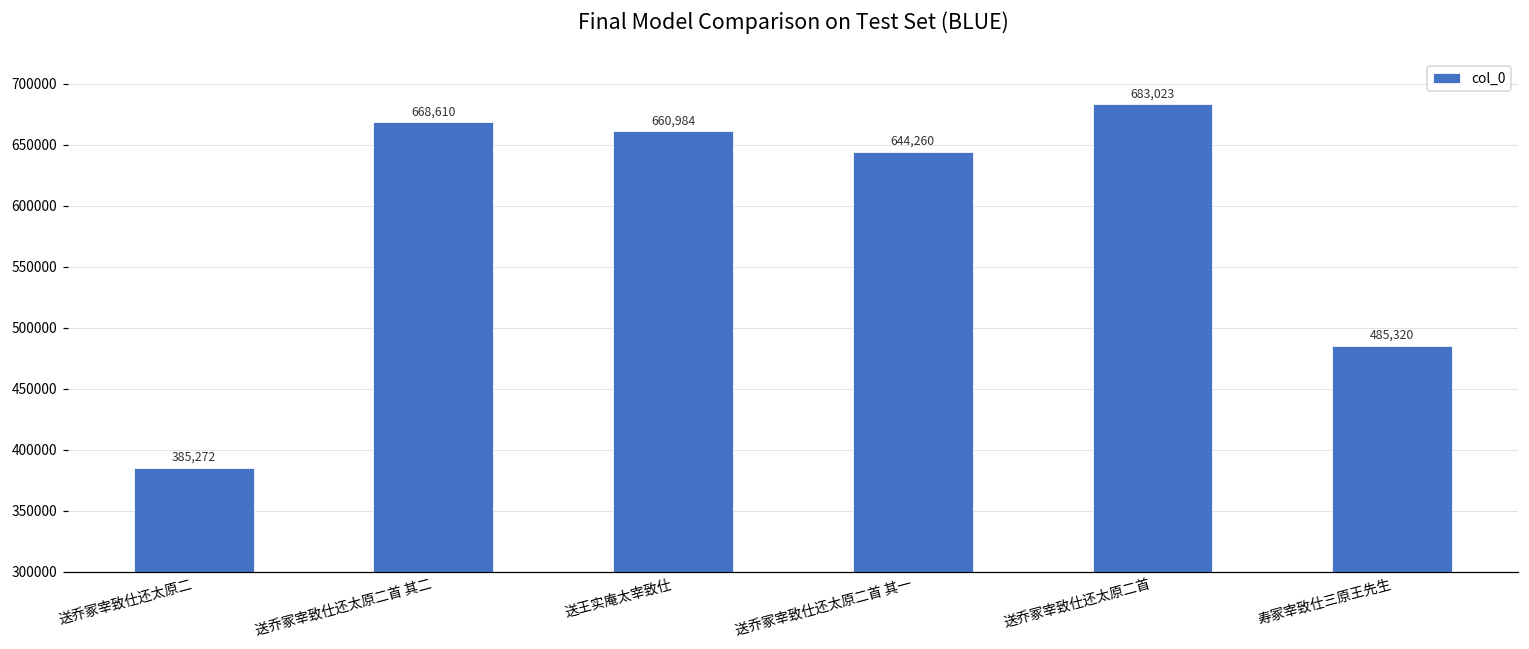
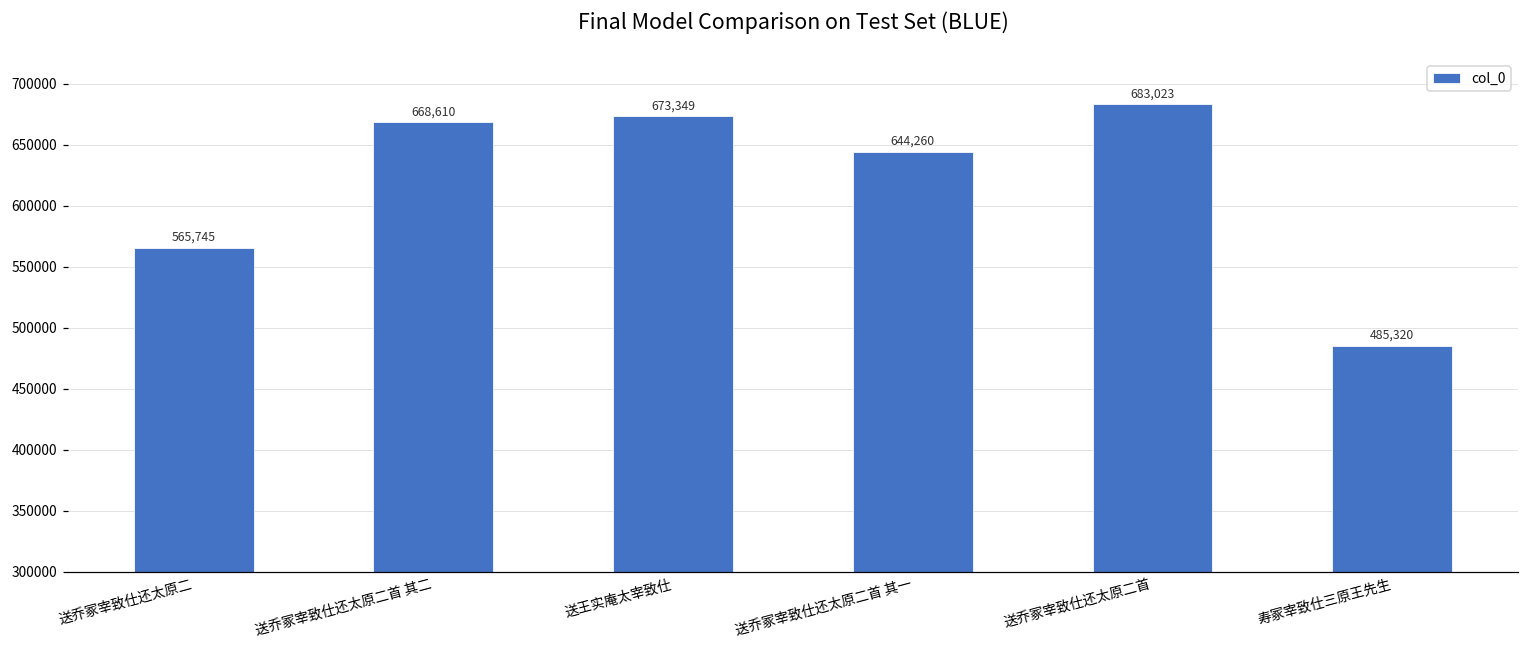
送乔冢宰致仕还太原二: 385,272 -> 565,745
送王实庵太宰致仕: 660,984 -> 673,349
